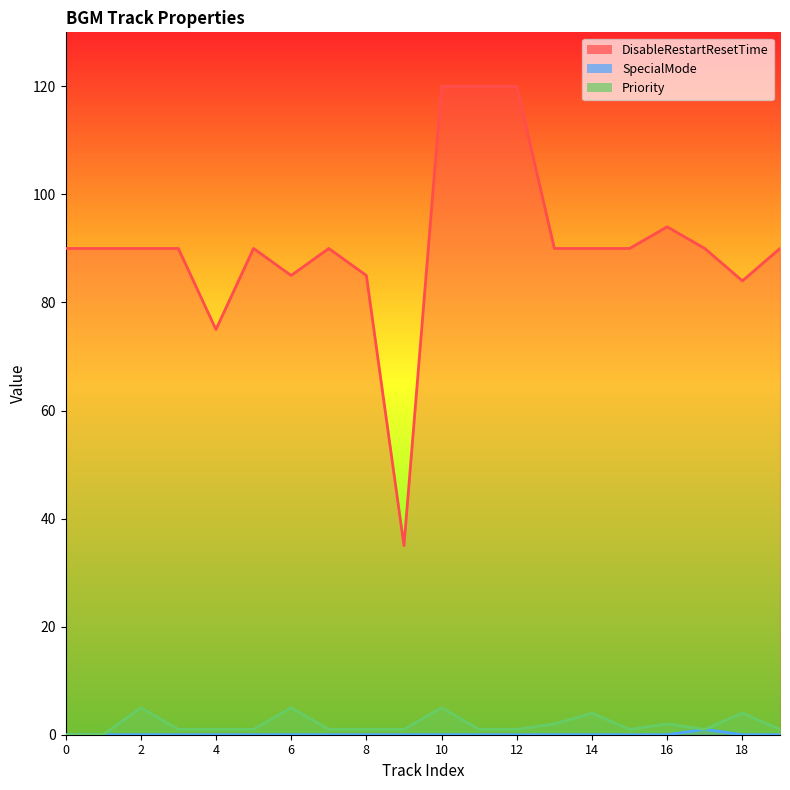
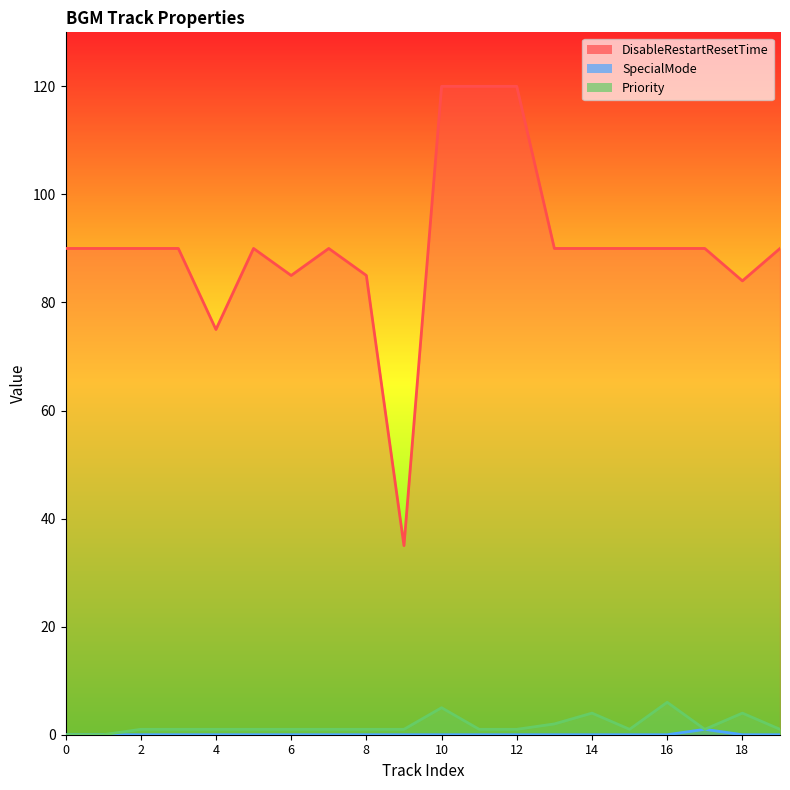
Priority, 2: 5 -> 1
Priority, 6: 5 -> 1
DisableRestartResetTime, 16: 94 -> 90
Priority, 16: 2 -> 6
